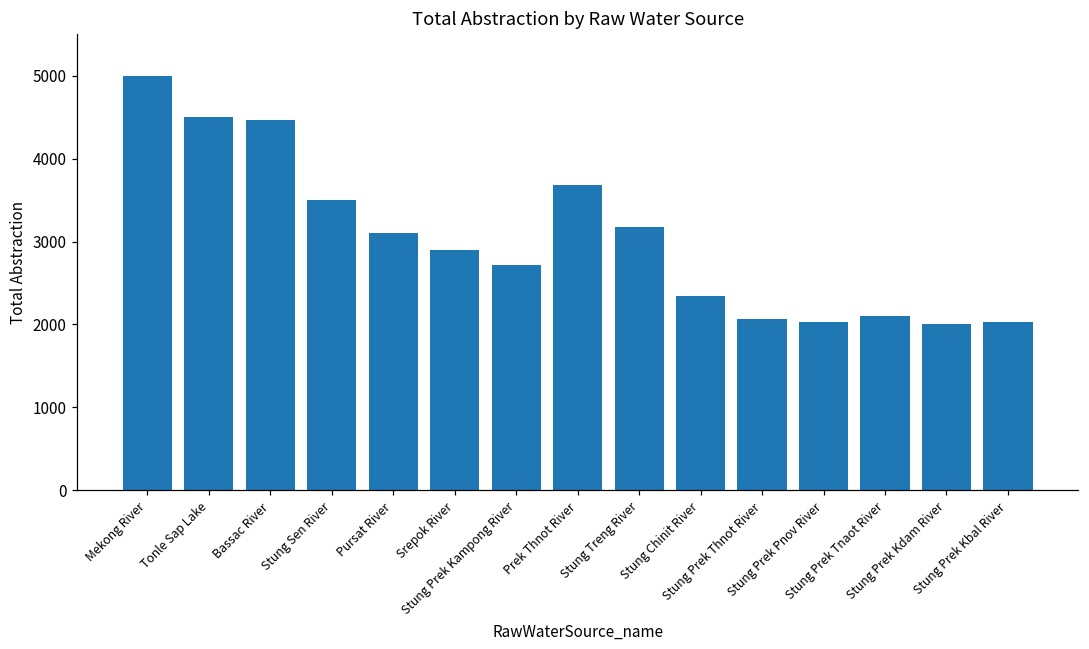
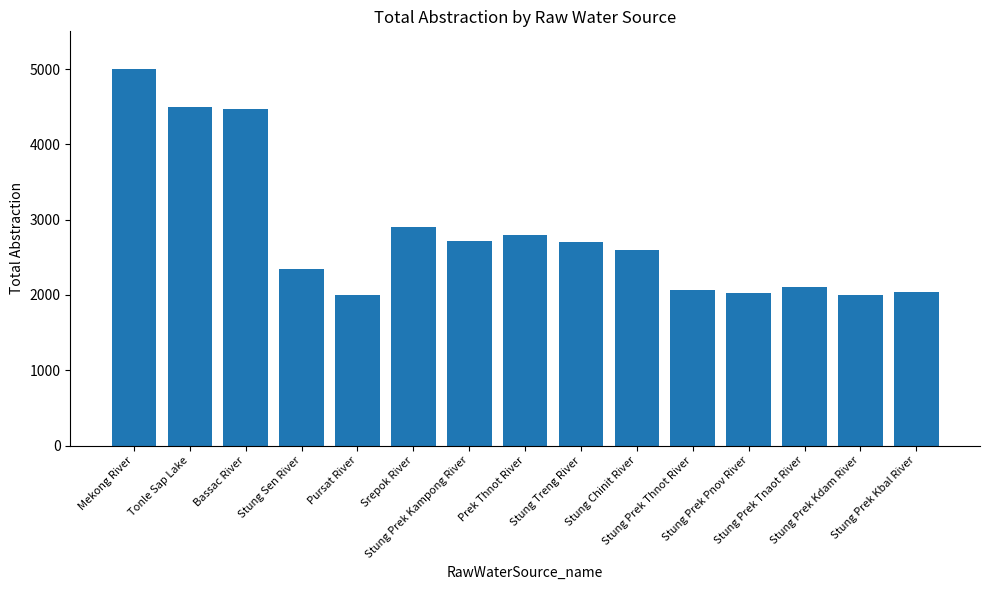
Stung Sen River: 3500 -> 2300
Pursat River: 3100 -> 2000
Prek Thnot River: 3700 -> 2800
Stung Treng River: 3200 -> 2700
Stung Chinit River: 2300 -> 2600
